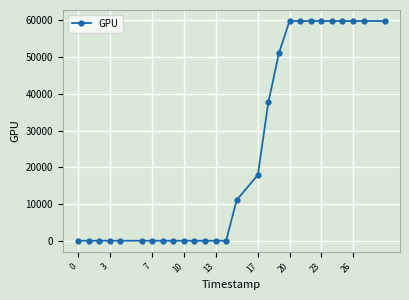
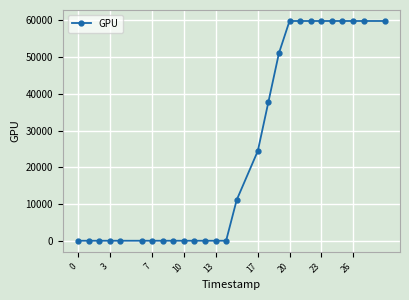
17: 18000 -> 24000
